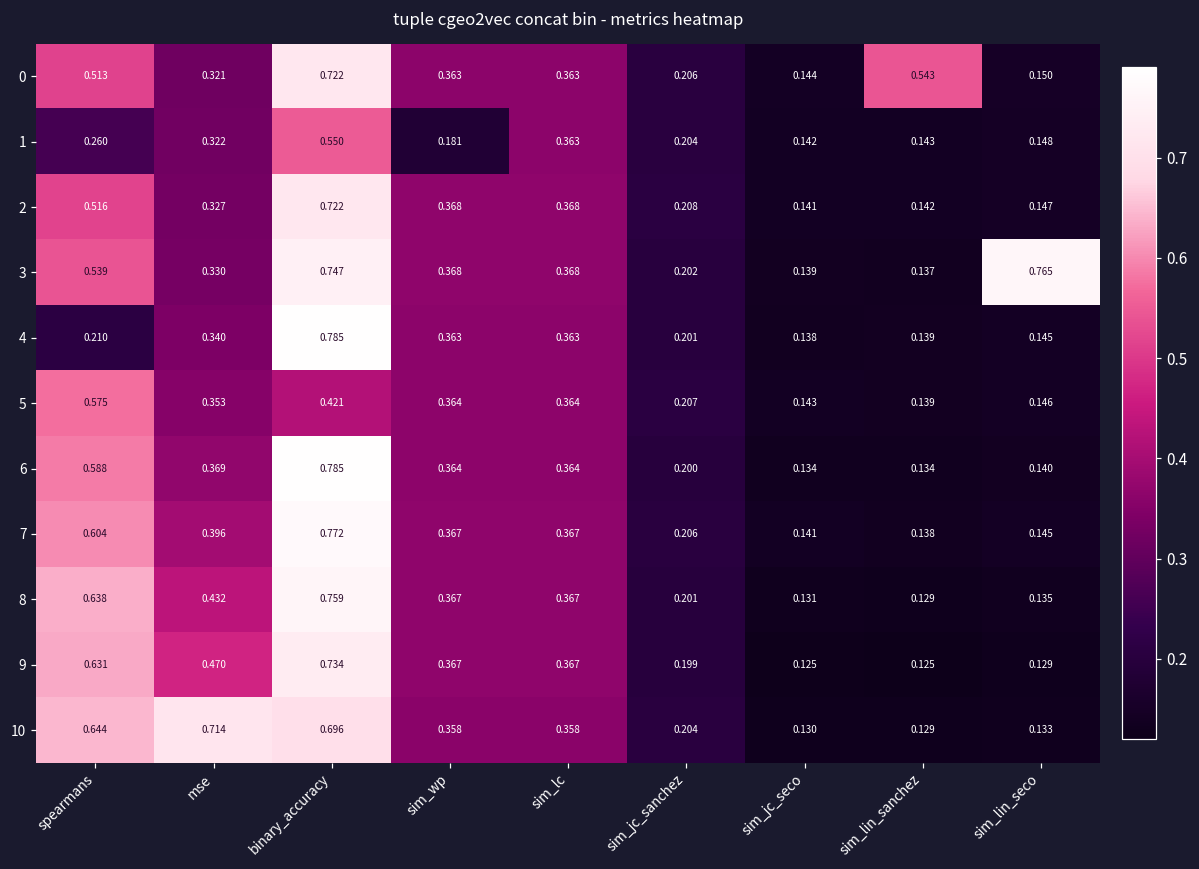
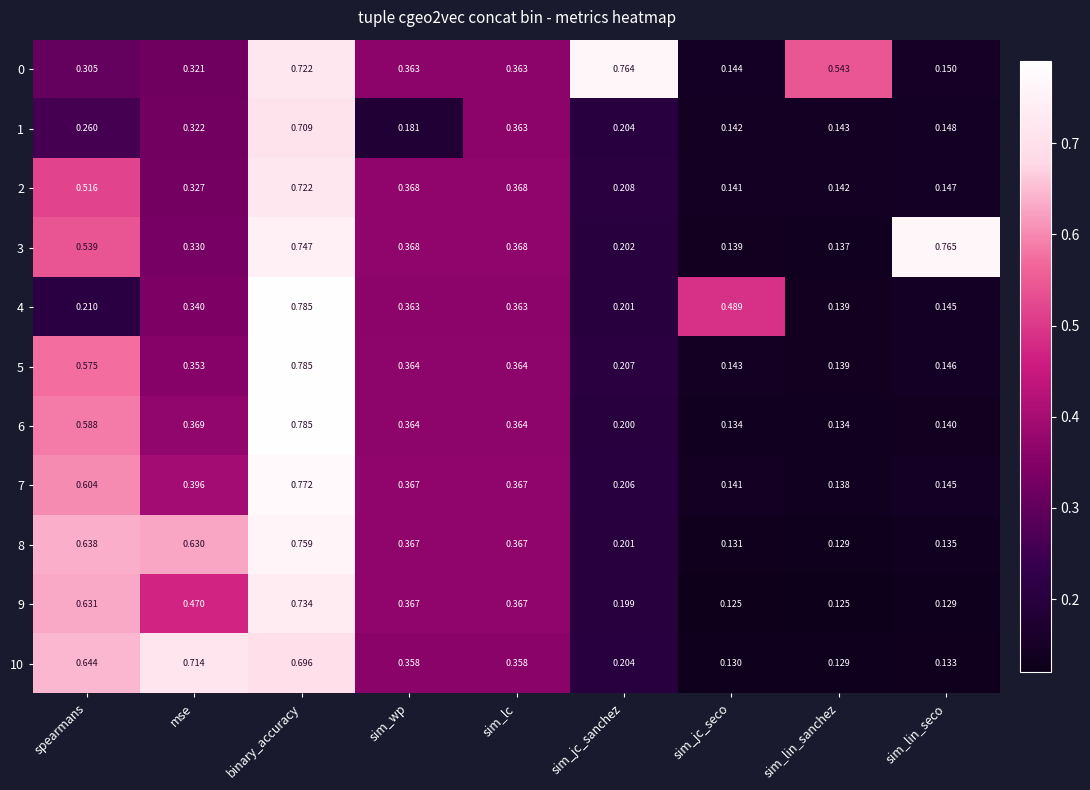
0, spearmans: 0.513 -> 0.305
0, sim_jc_sanchez: 0.206 -> 0.764
1, binary_accuracy: 0.550 -> 0.709
4, sim_jc_seco: 0.138 -> 0.489
5, binary_accuracy: 0.421 -> 0.785
8, mse: 0.432 -> 0.630
